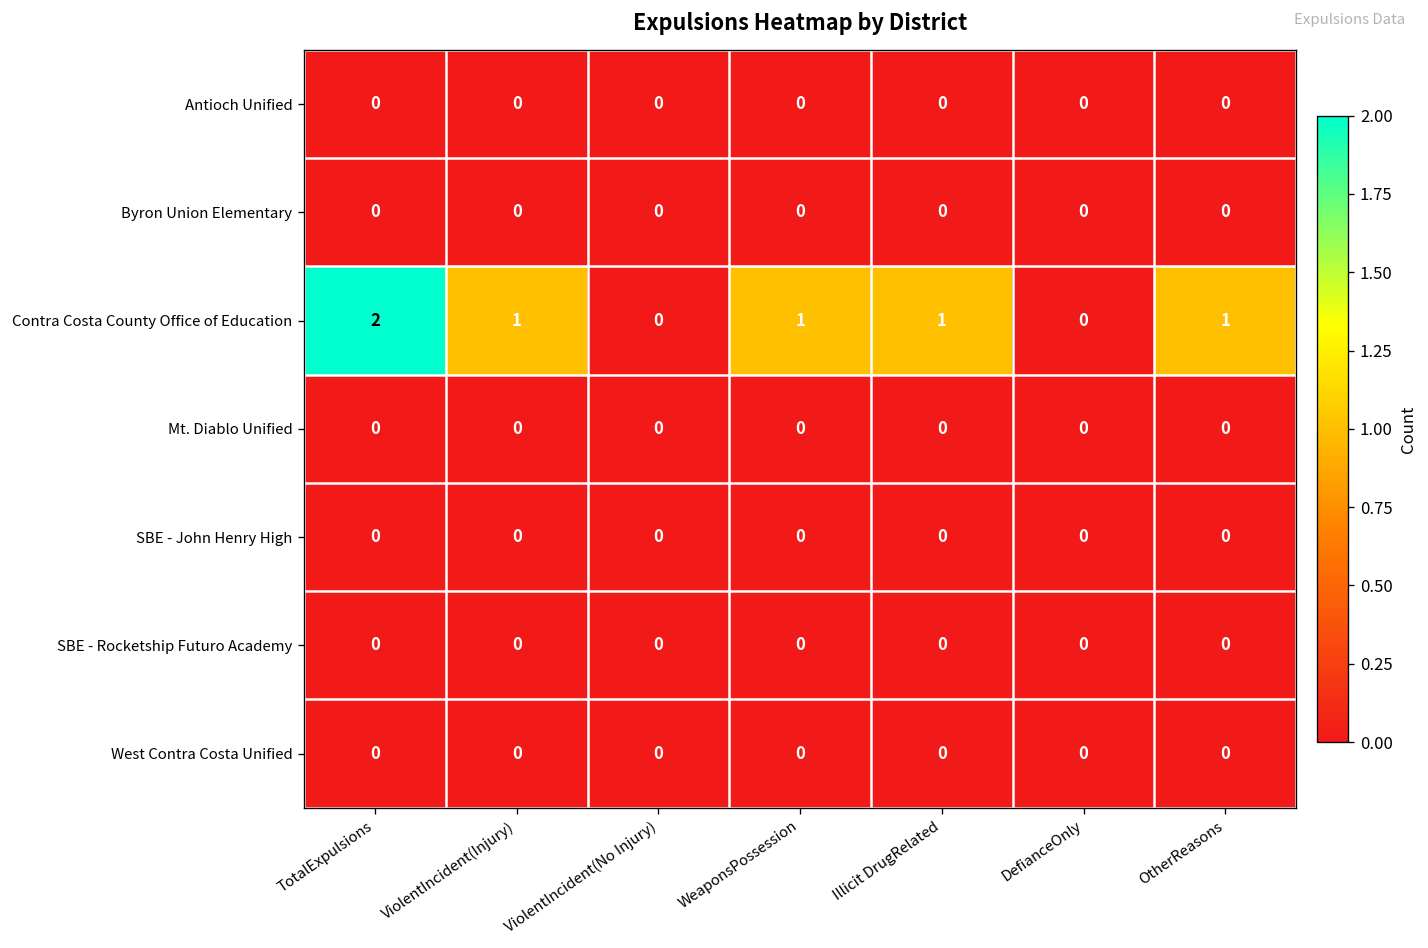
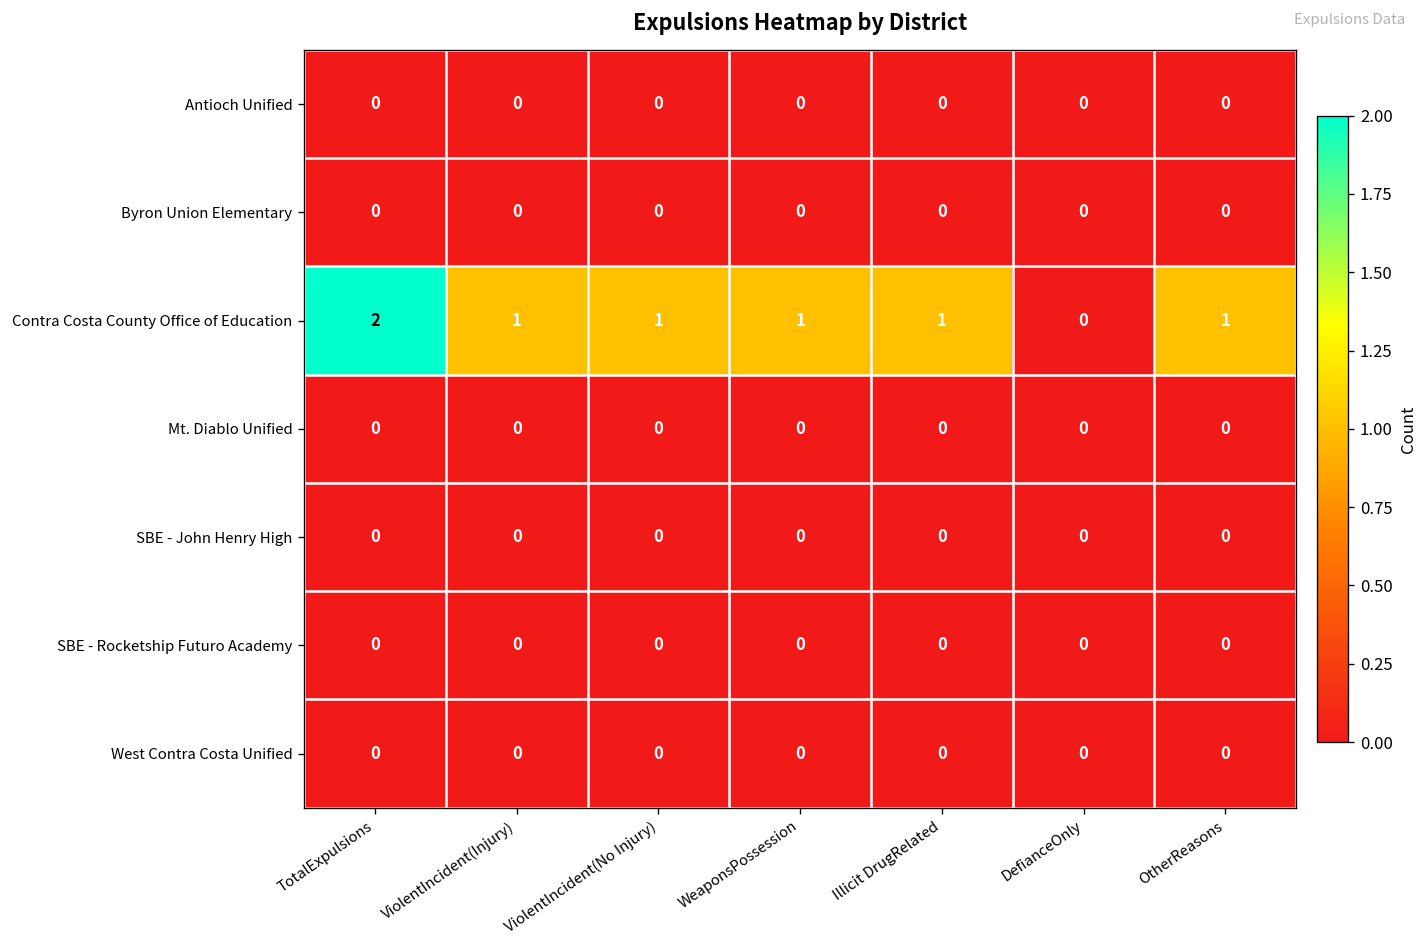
Contra Costa County Office of Education, ViolentIncident(No Injury): 0 -> 1
